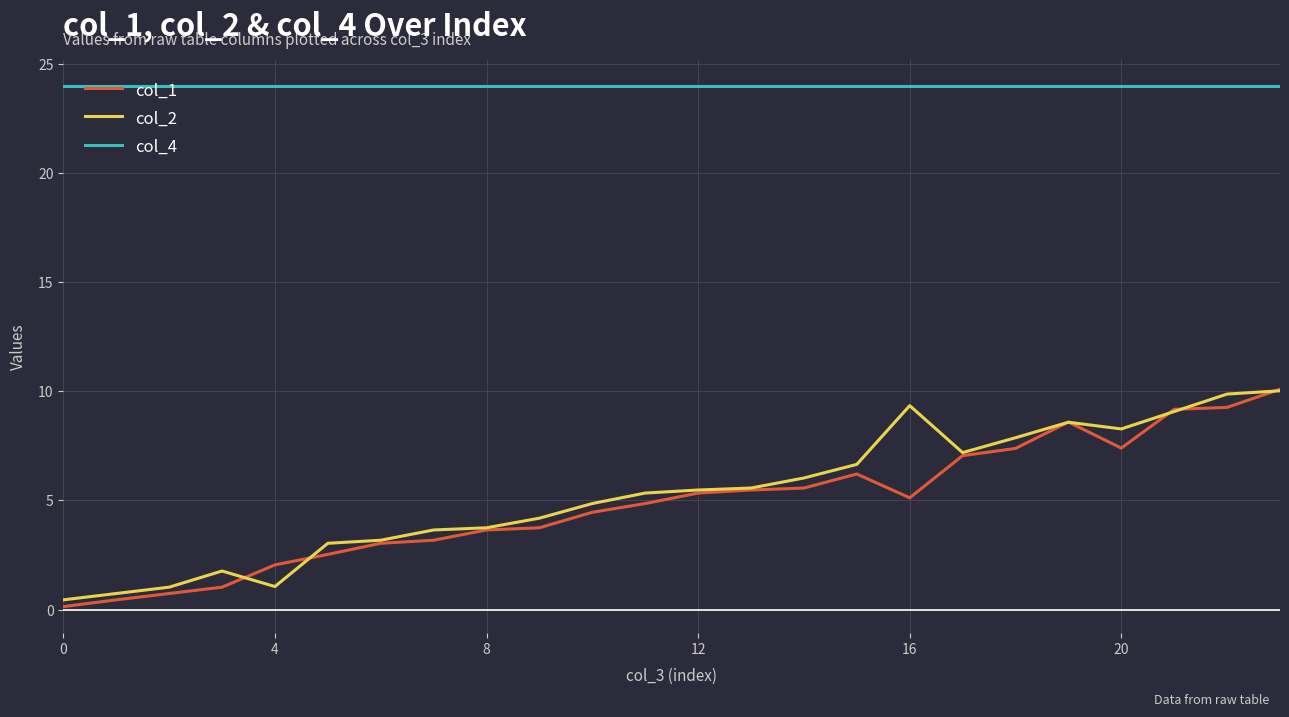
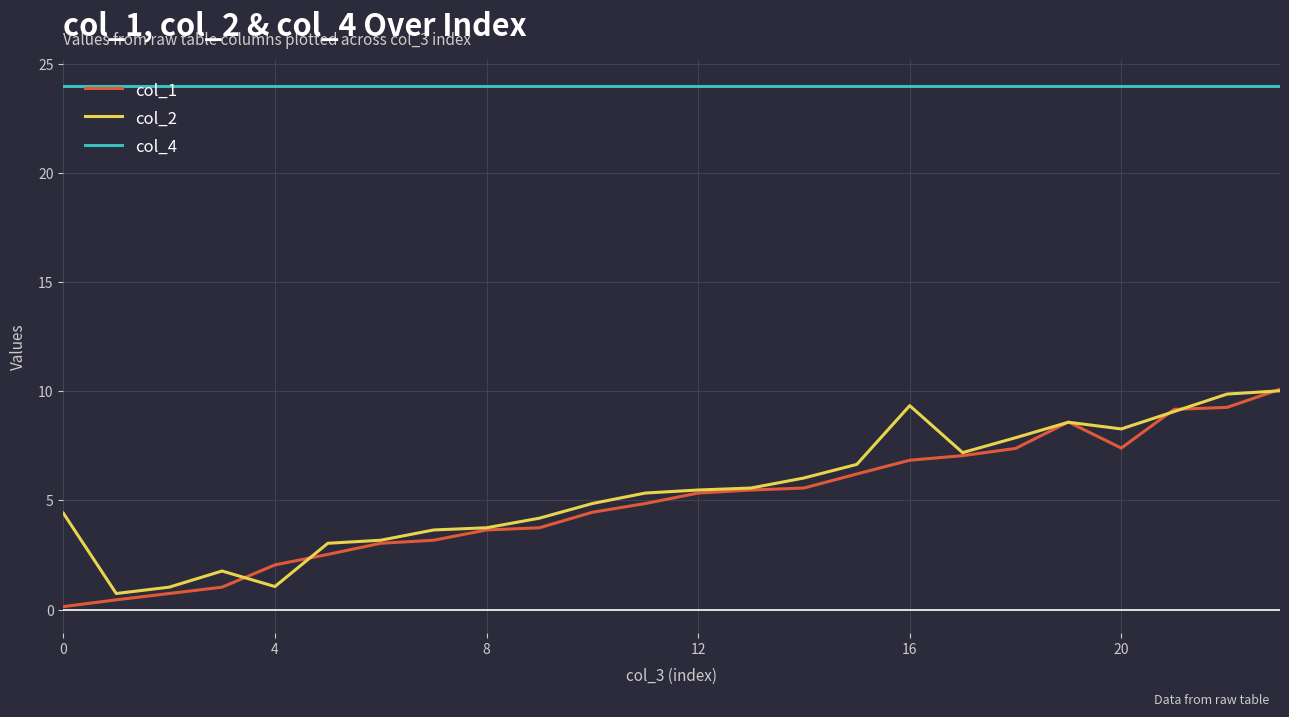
col_2, 0: 0.5 -> 4.4
col_1, 16: 5.1 -> 6.8
